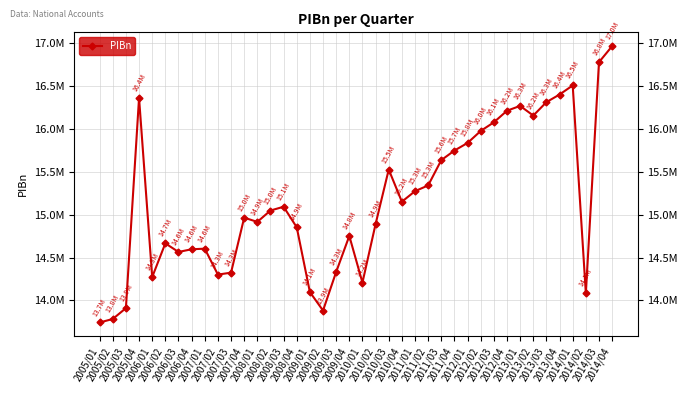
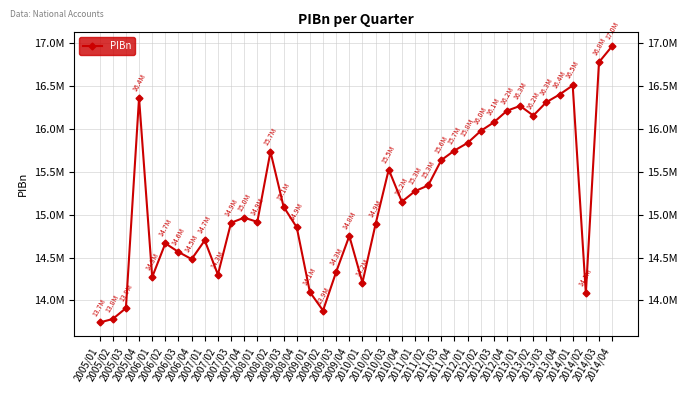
2006/04: 14.6M -> 14.5M
2007/01: 14.6M -> 14.7M
2007/03: 14.3M -> 14.9M
2008/02: 15.0M -> 15.7M
